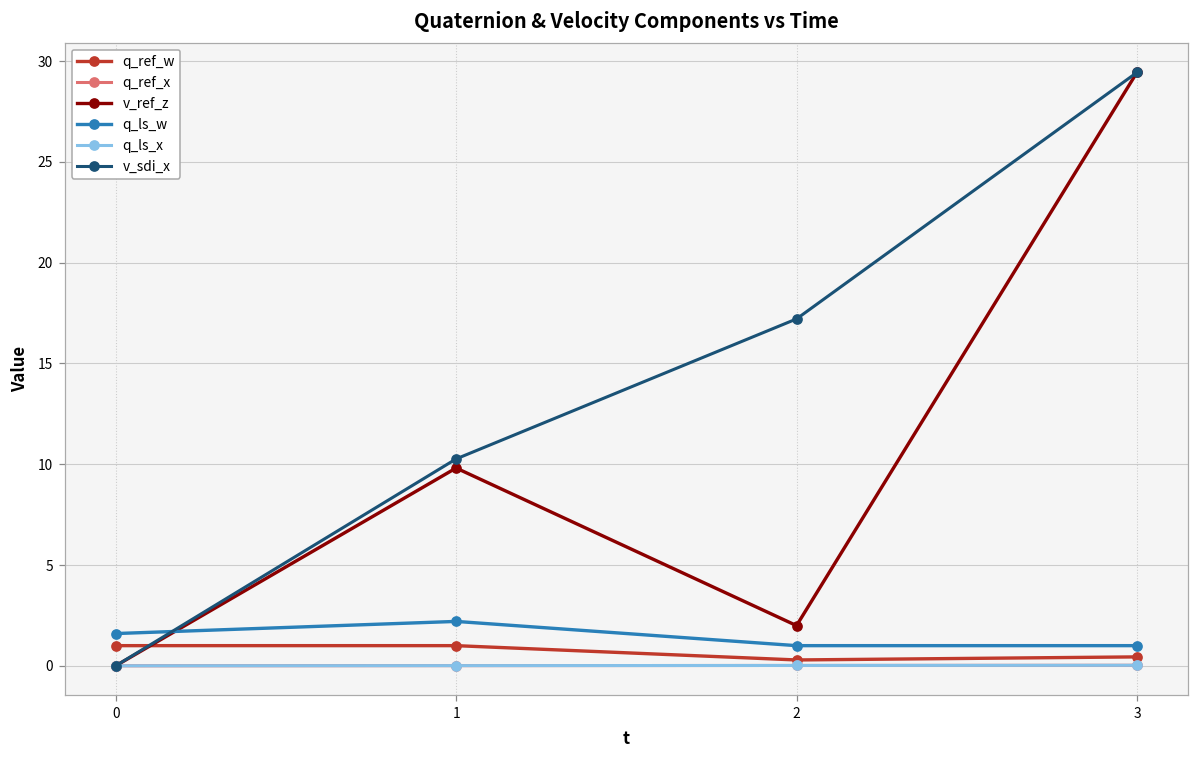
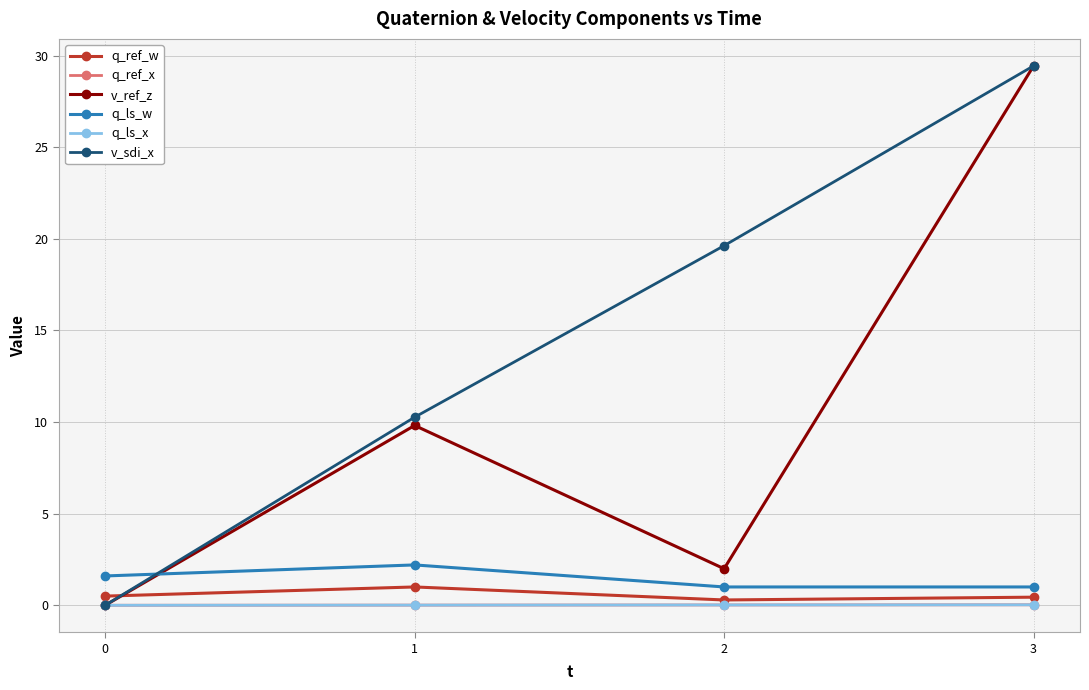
q_ref_w, 0: 1.0 -> 0.5
v_sdi_x, 2: 17.2 -> 19.6
